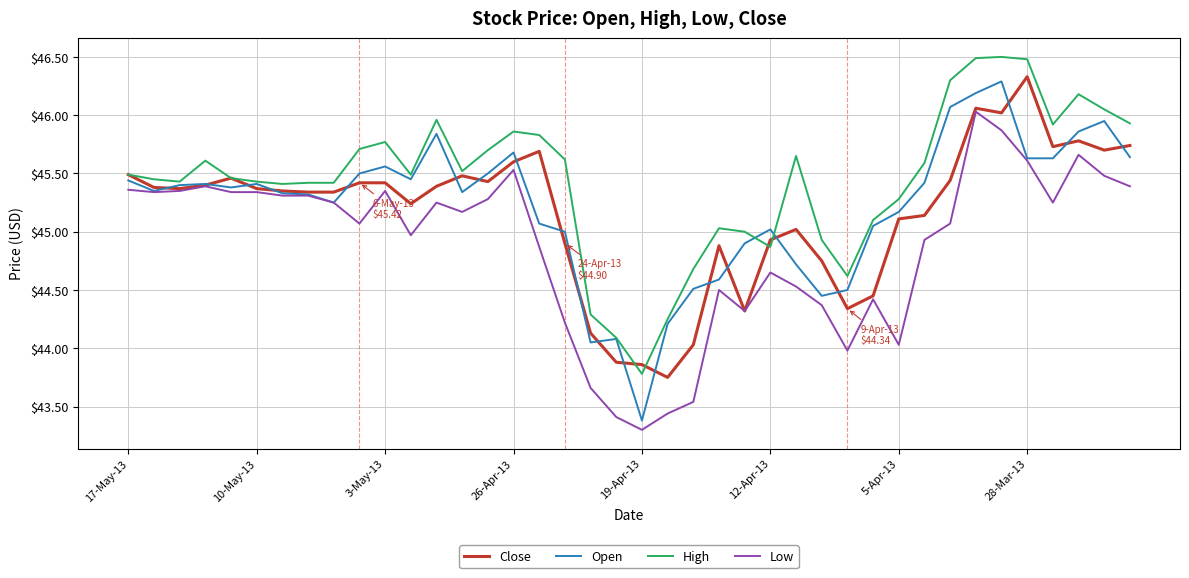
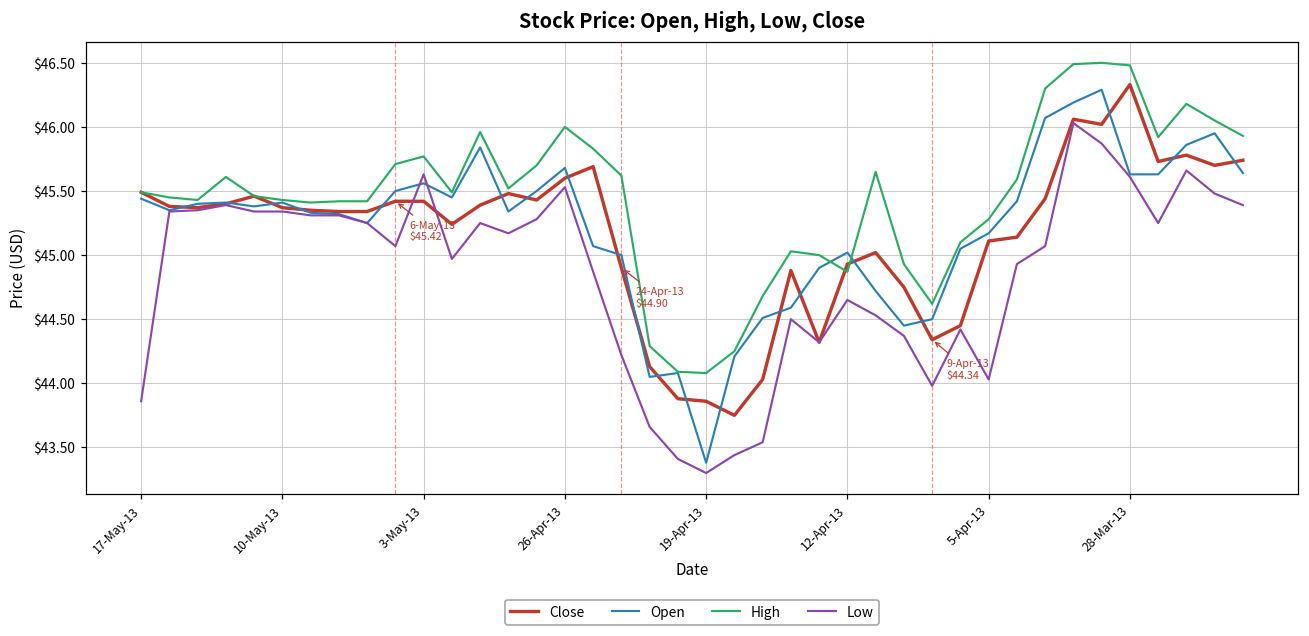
Low, 17-May-13: $45.36 -> $43.86
Low, 3-May-13: $45.35 -> $45.63
High, 26-Apr-13: $45.86 -> $46.00
High, 19-Apr-13: $43.78 -> $44.08
